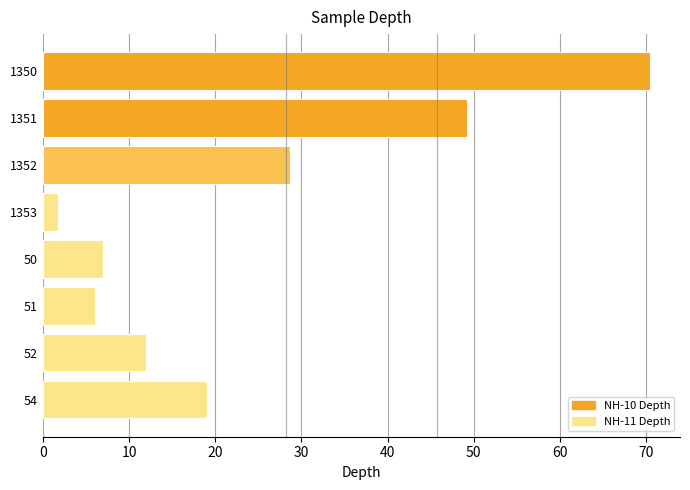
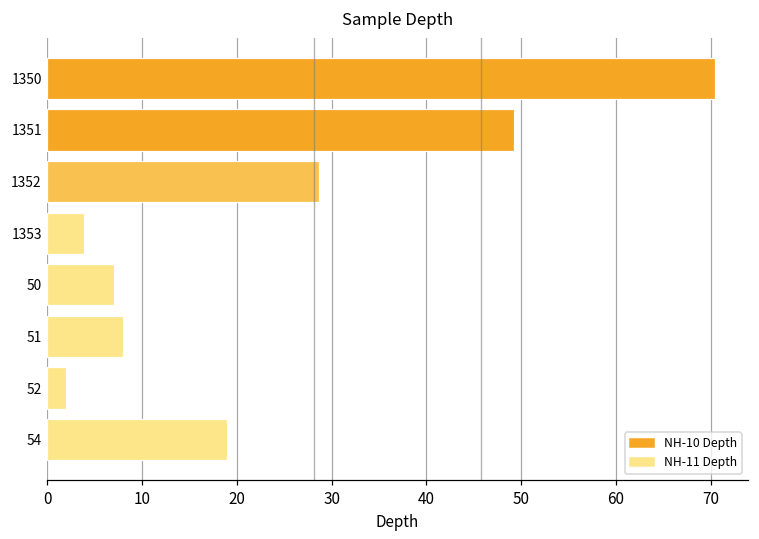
1353: 2 -> 4
51: 6 -> 8
52: 12 -> 2
